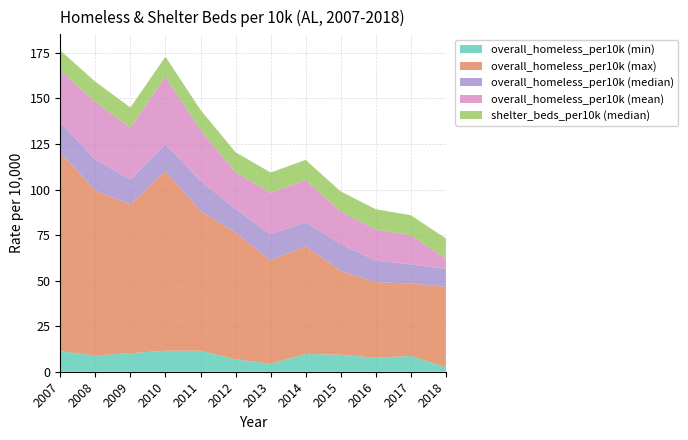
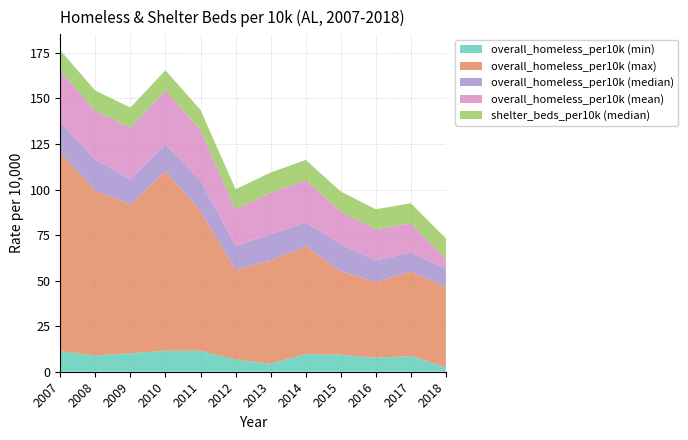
overall_homeless_per10k (mean), 2008: 32 -> 27
overall_homeless_per10k (mean), 2010: 37 -> 30
overall_homeless_per10k (max), 2012: 70 -> 49
overall_homeless_per10k (max), 2017: 40 -> 46
